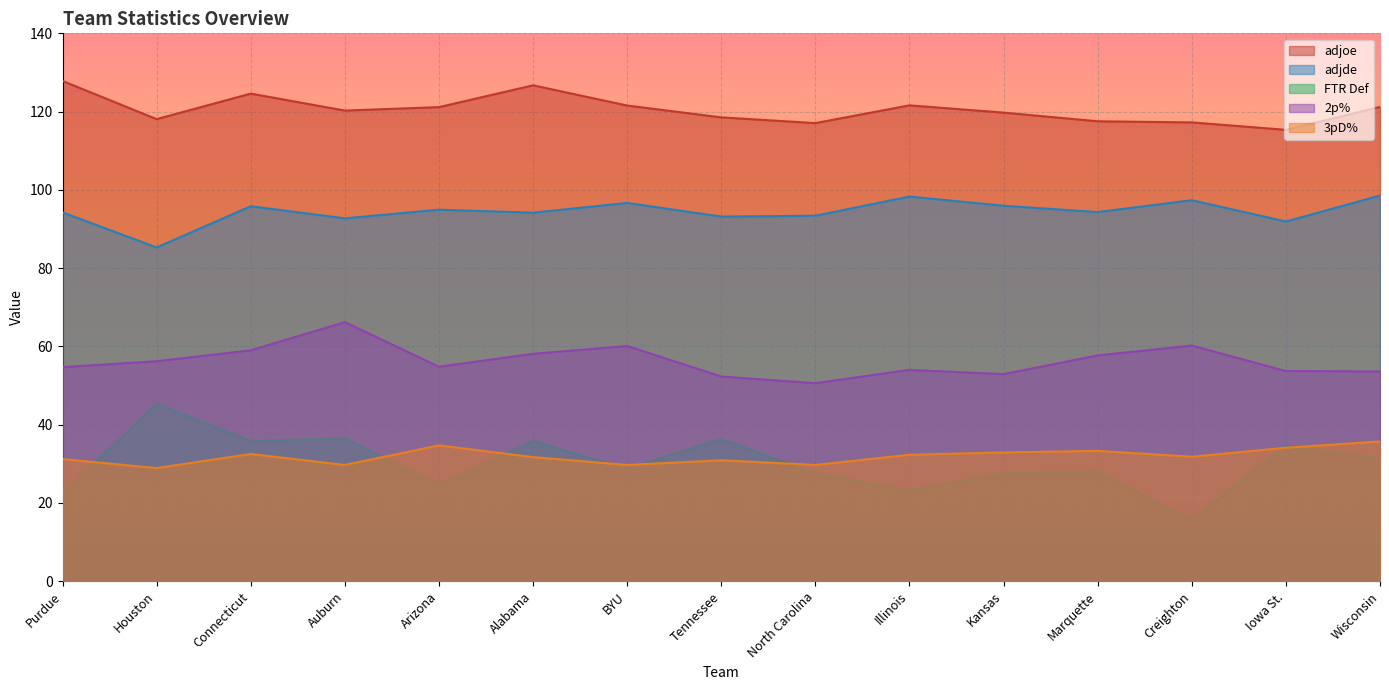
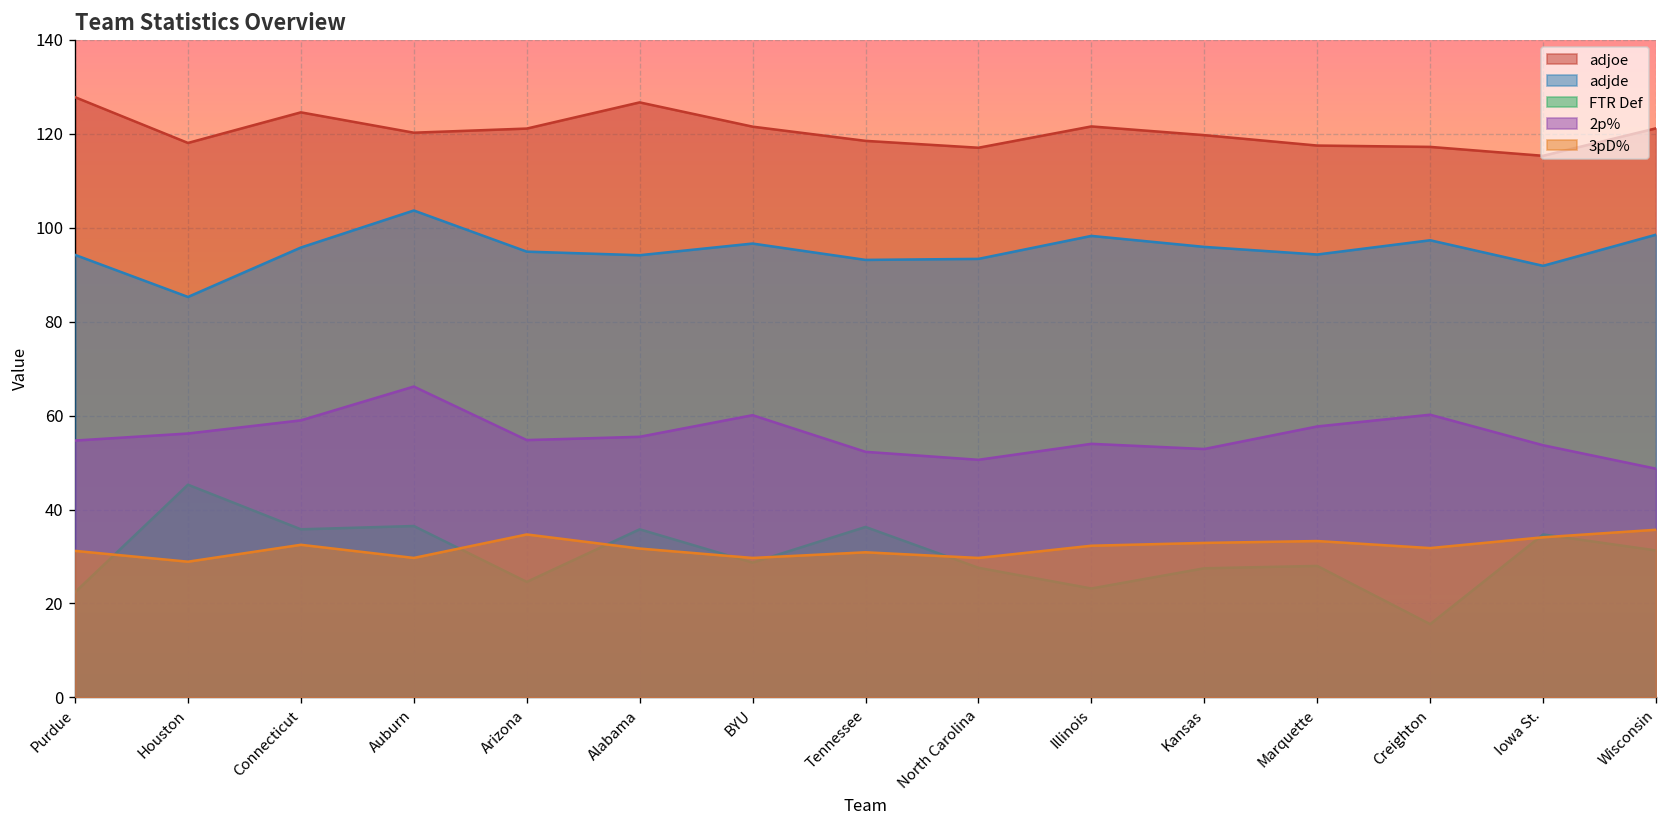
adjde, Auburn: 93 -> 104
2p%, Alabama: 58 -> 56
2p%, Wisconsin: 54 -> 49
